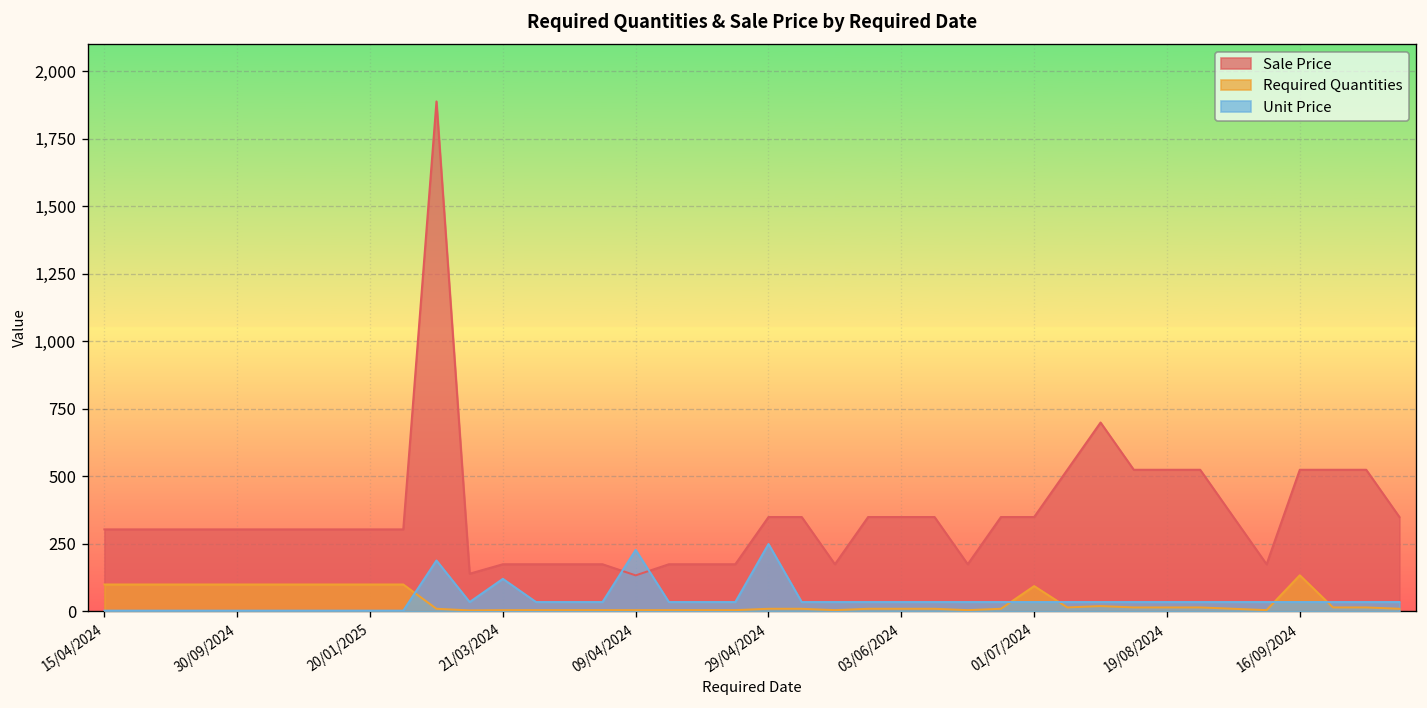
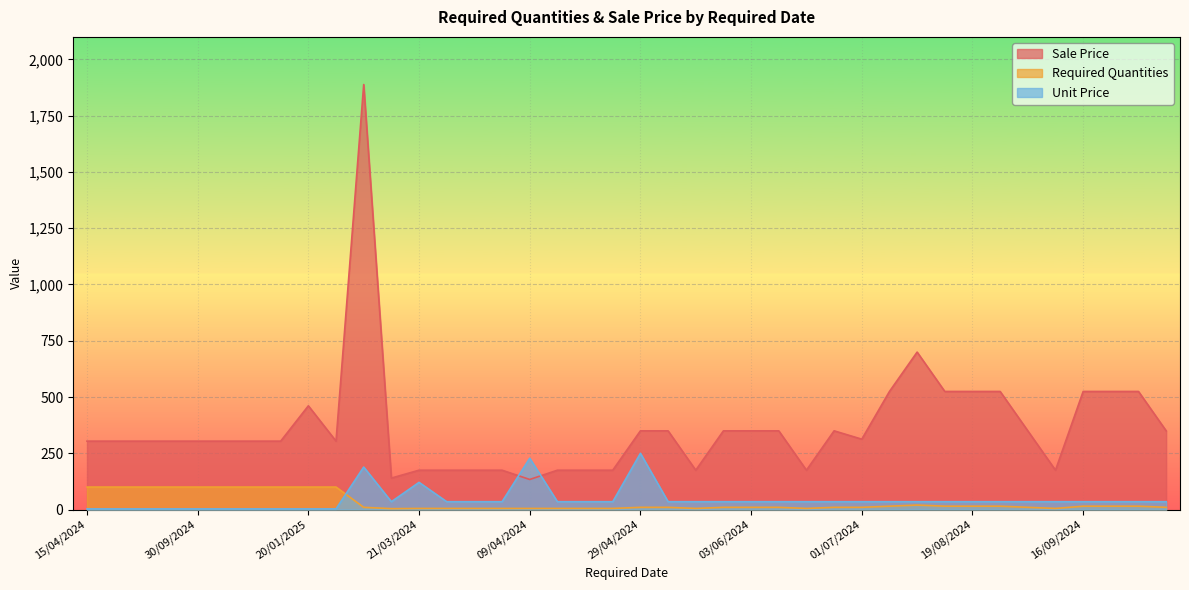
Sale Price, 20/01/2025: 300 -> 460
Sale Price, 01/07/2024: 350 -> 310
Required Quantities, 01/07/2024: 90 -> 10
Required Quantities, 16/09/2024: 130 -> 20
